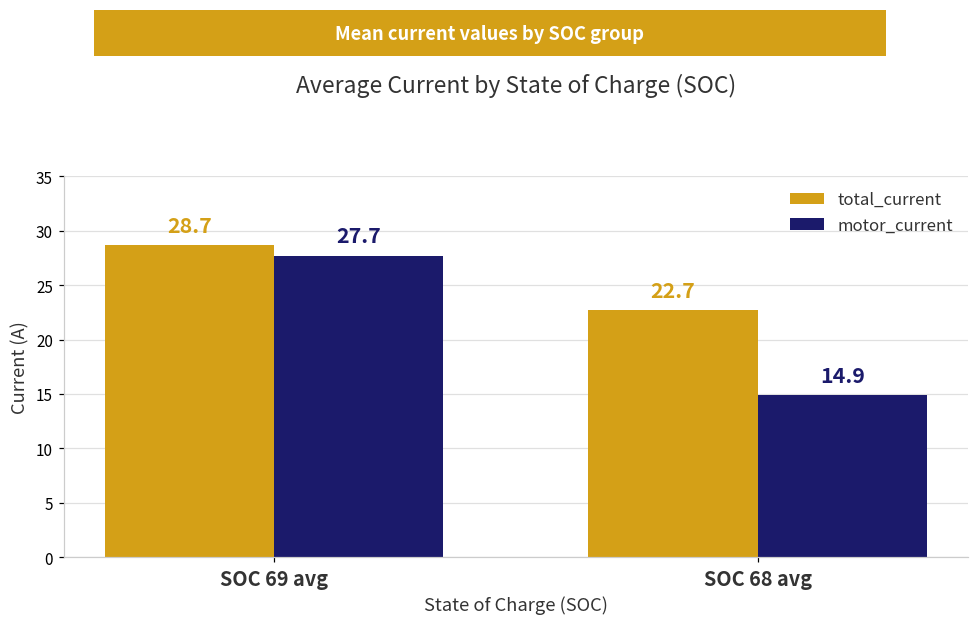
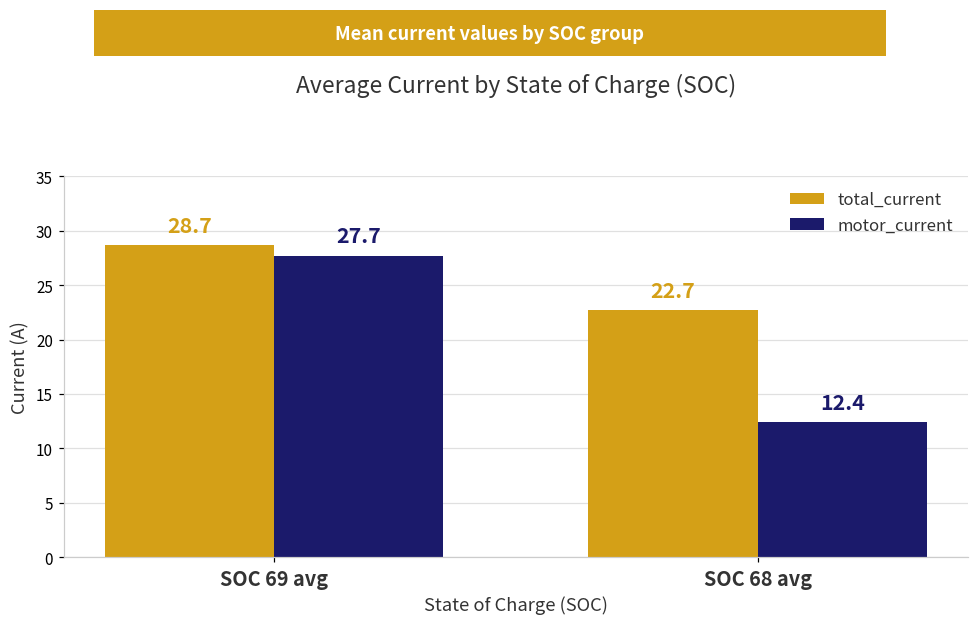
motor_current, SOC 68 avg: 14.9 -> 12.4
